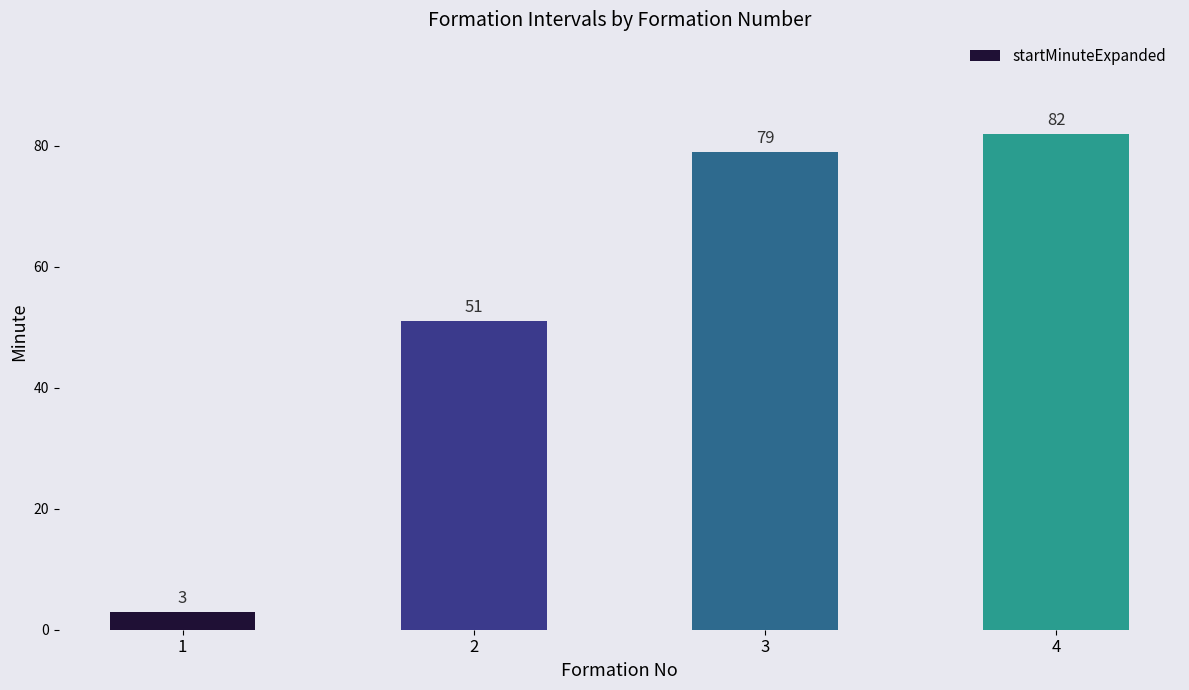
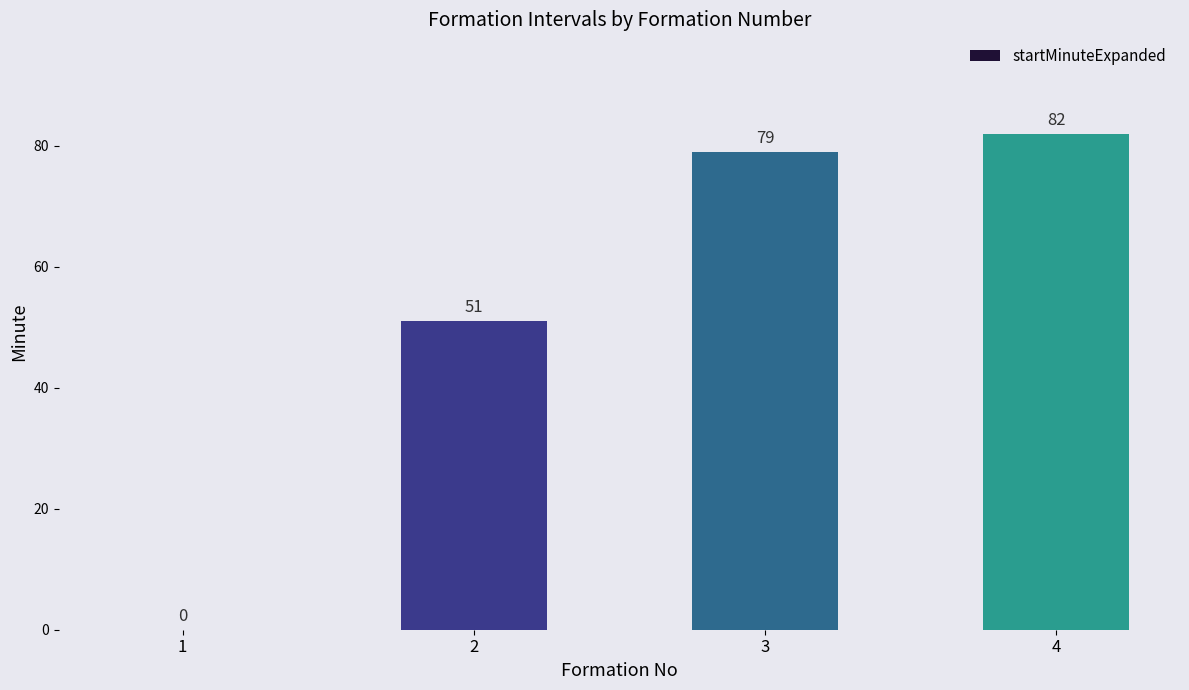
1: 3 -> 0
